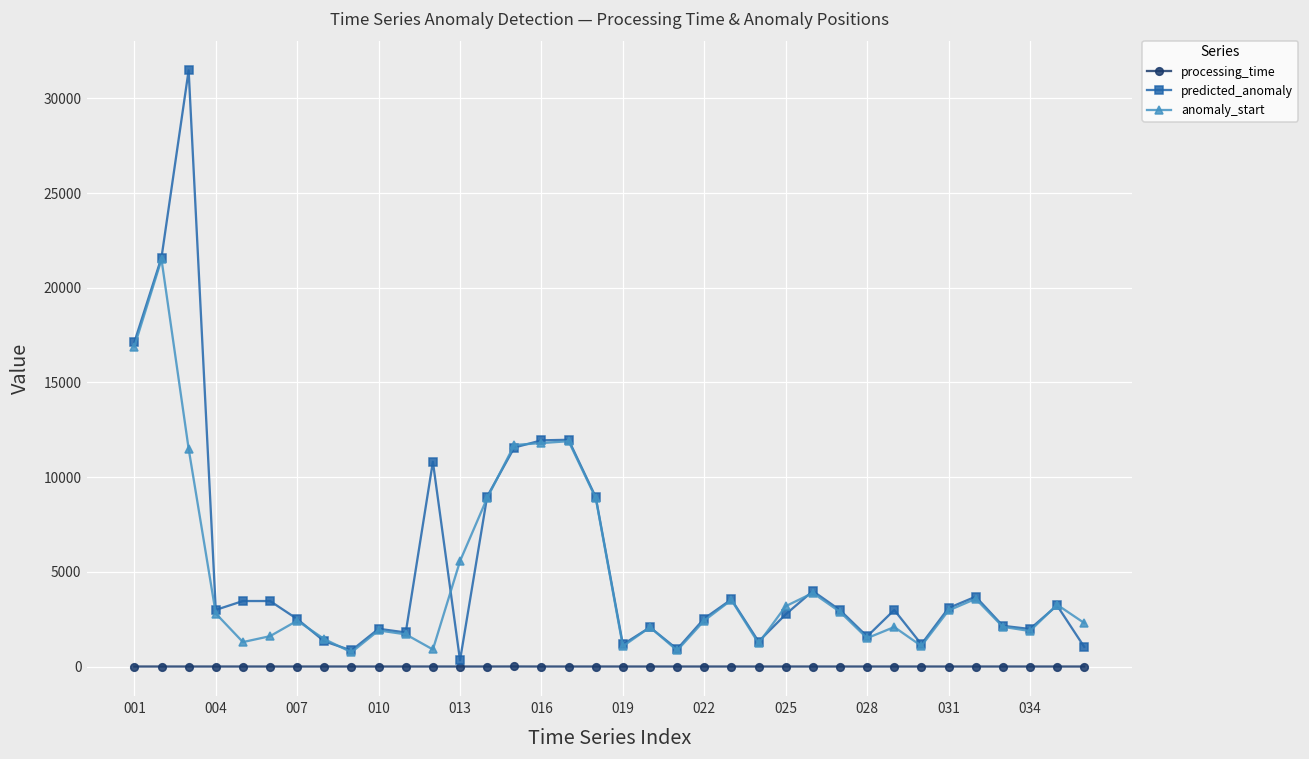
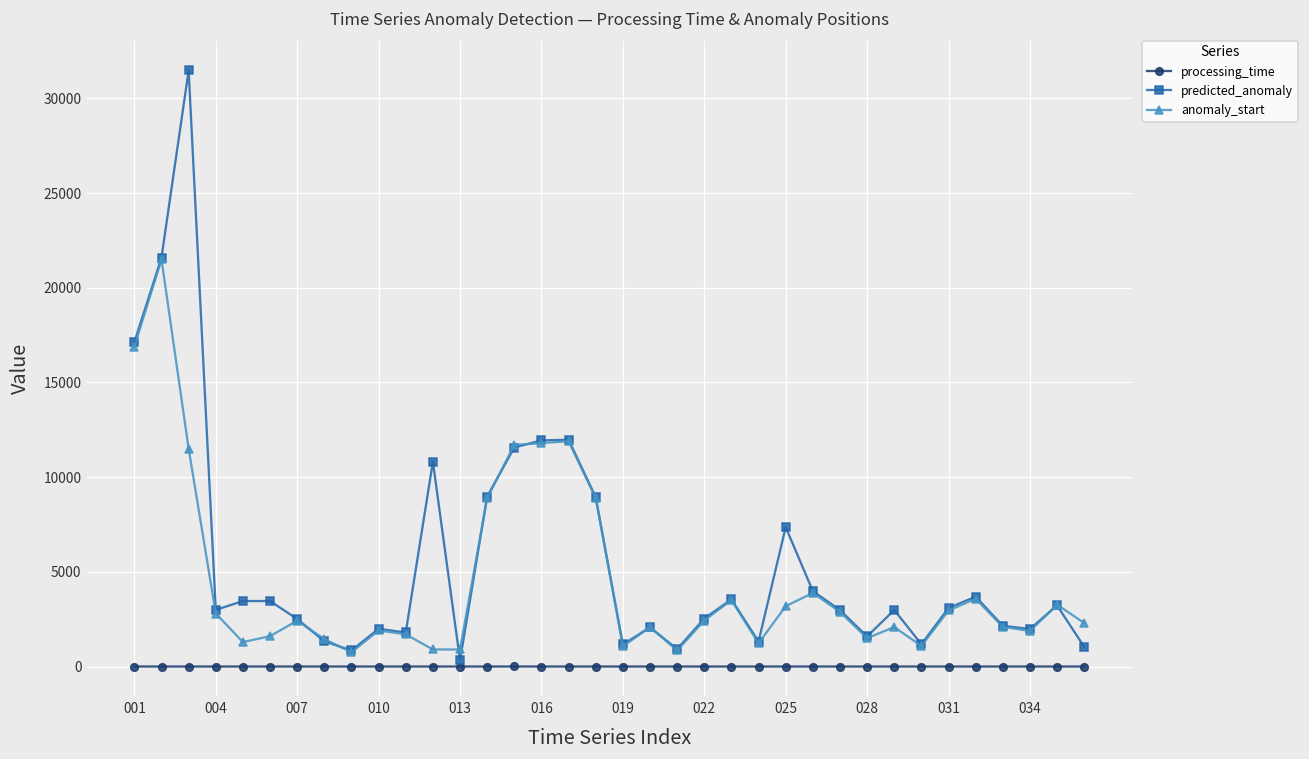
anomaly_start, 013: 5600 -> 900
predicted_anomaly, 025: 2800 -> 7400
